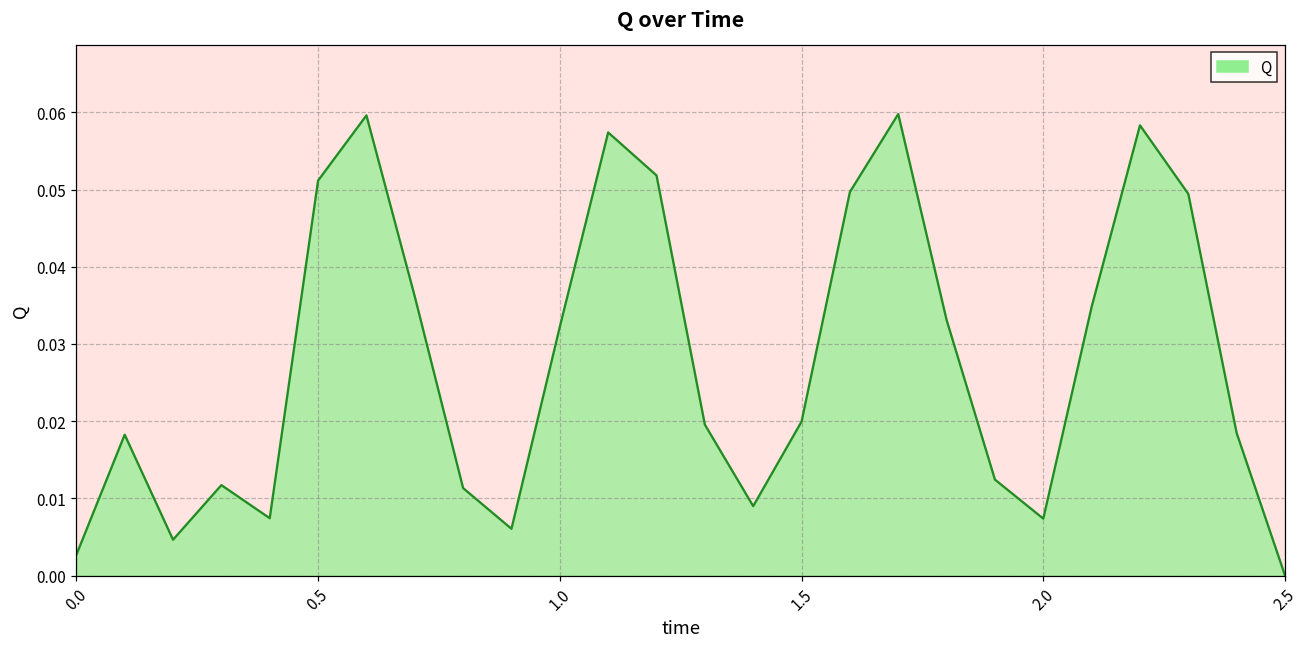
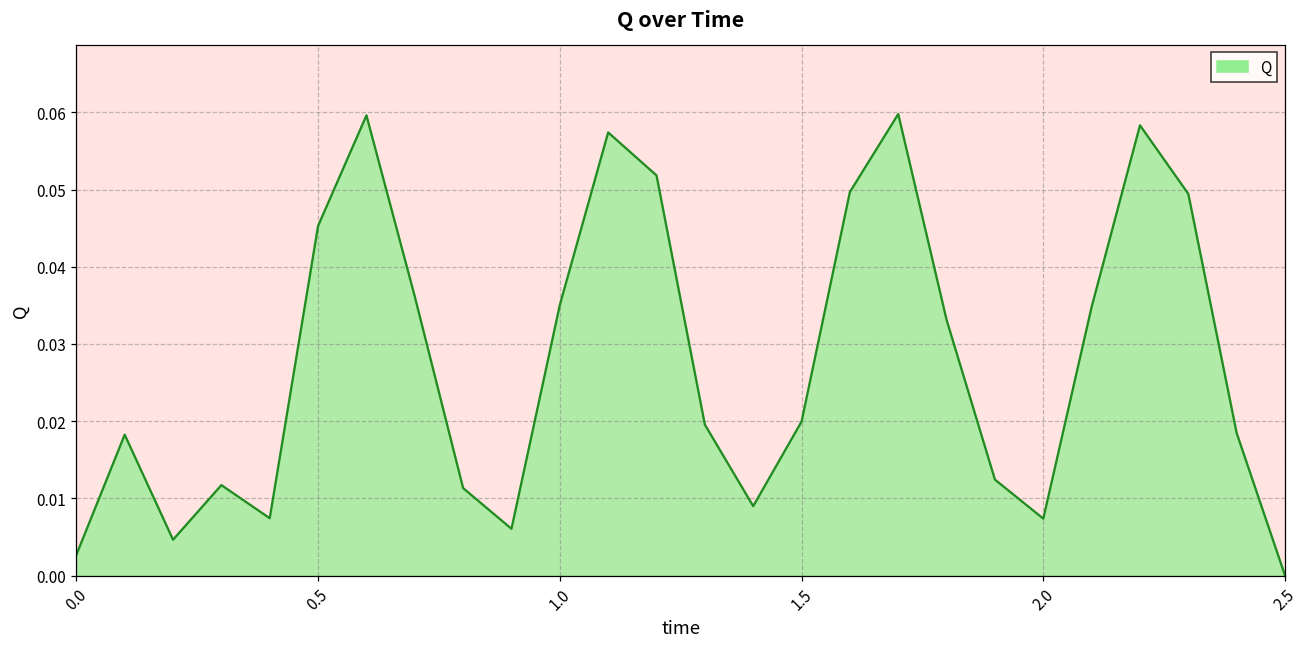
0.5: 0.051 -> 0.045
1.0: 0.032 -> 0.035
